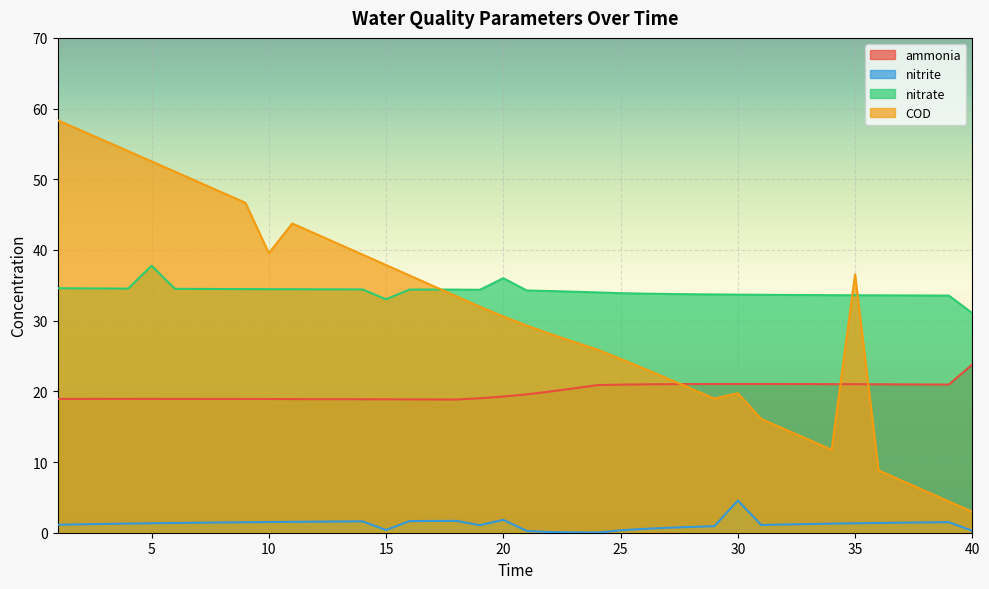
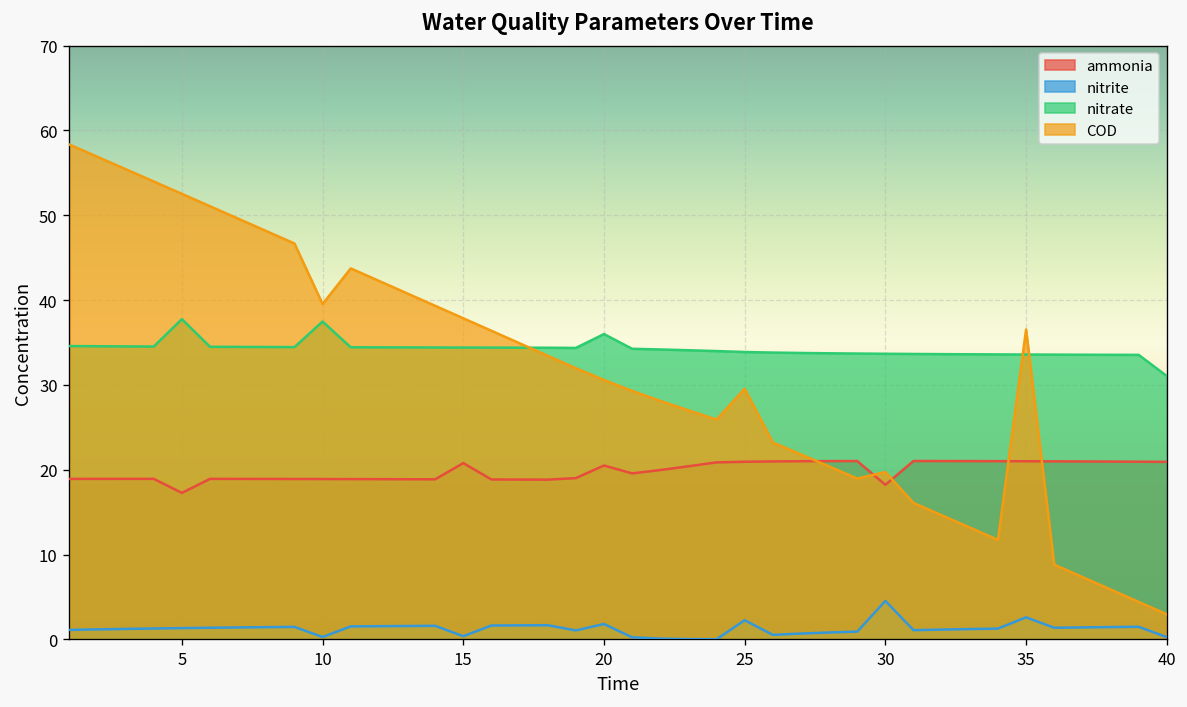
ammonia, 5: 19 -> 17
nitrite, 10: 2 -> 0
nitrate, 10: 34 -> 37
ammonia, 15: 19 -> 21
nitrate, 15: 33 -> 34
ammonia, 20: 19 -> 21
nitrite, 25: 0 -> 2
COD, 25: 25 -> 30
ammonia, 30: 21 -> 18
nitrite, 35: 1 -> 3
ammonia, 40: 24 -> 21
